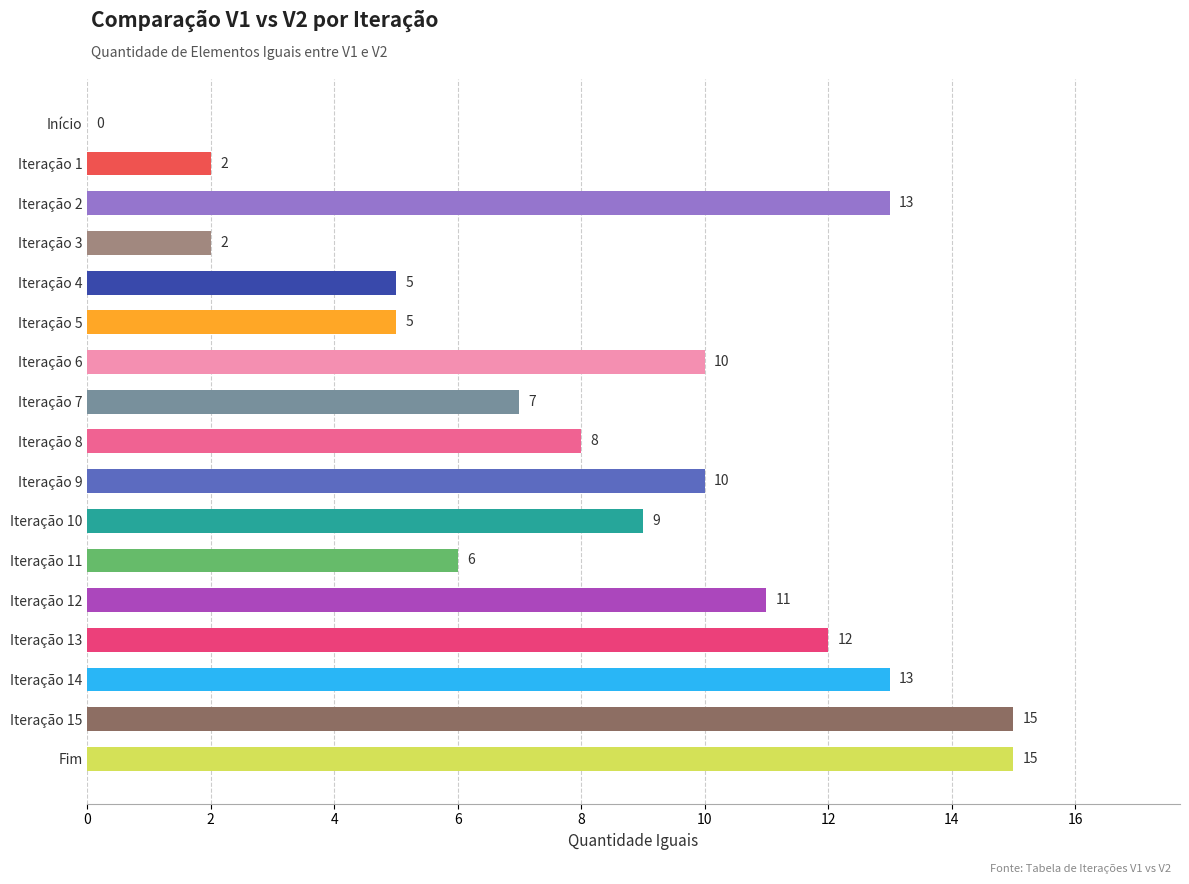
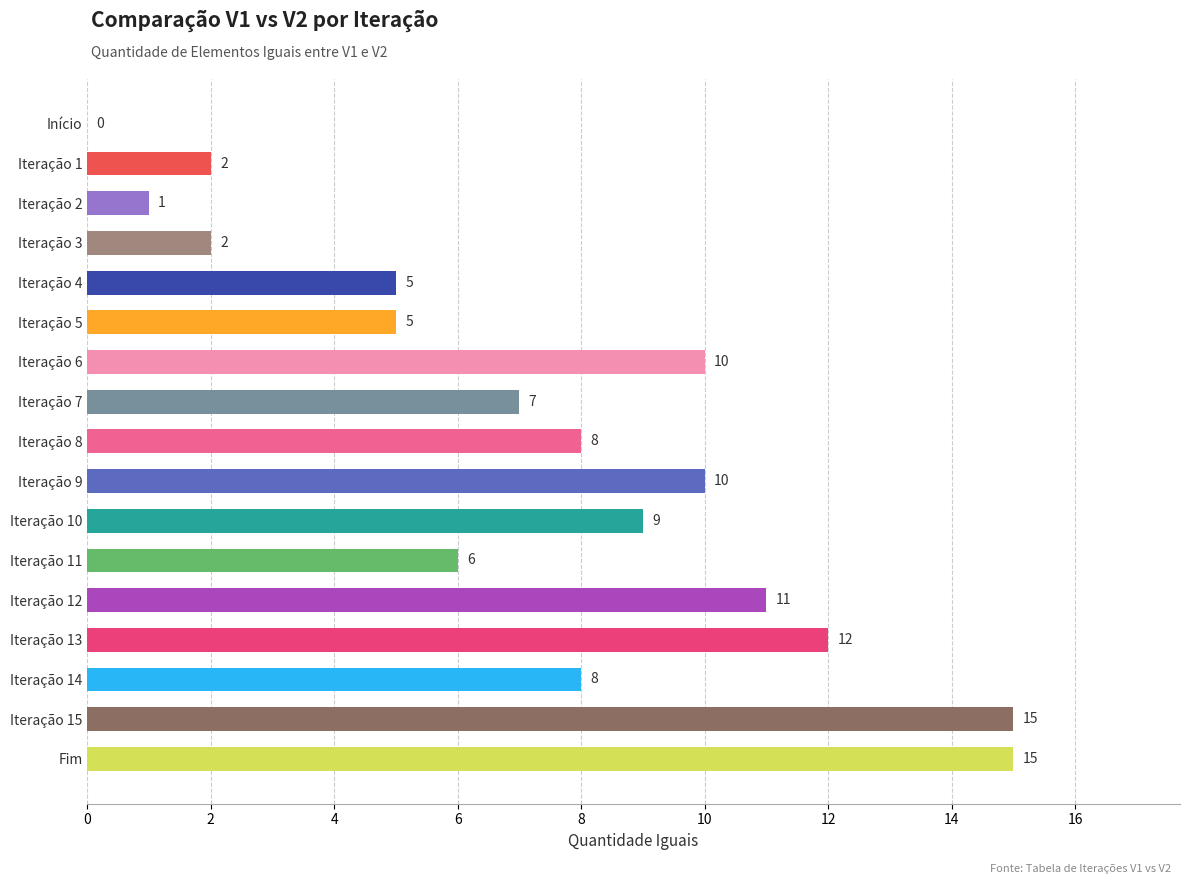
Iteração 2: 13 -> 1
Iteração 14: 13 -> 8
